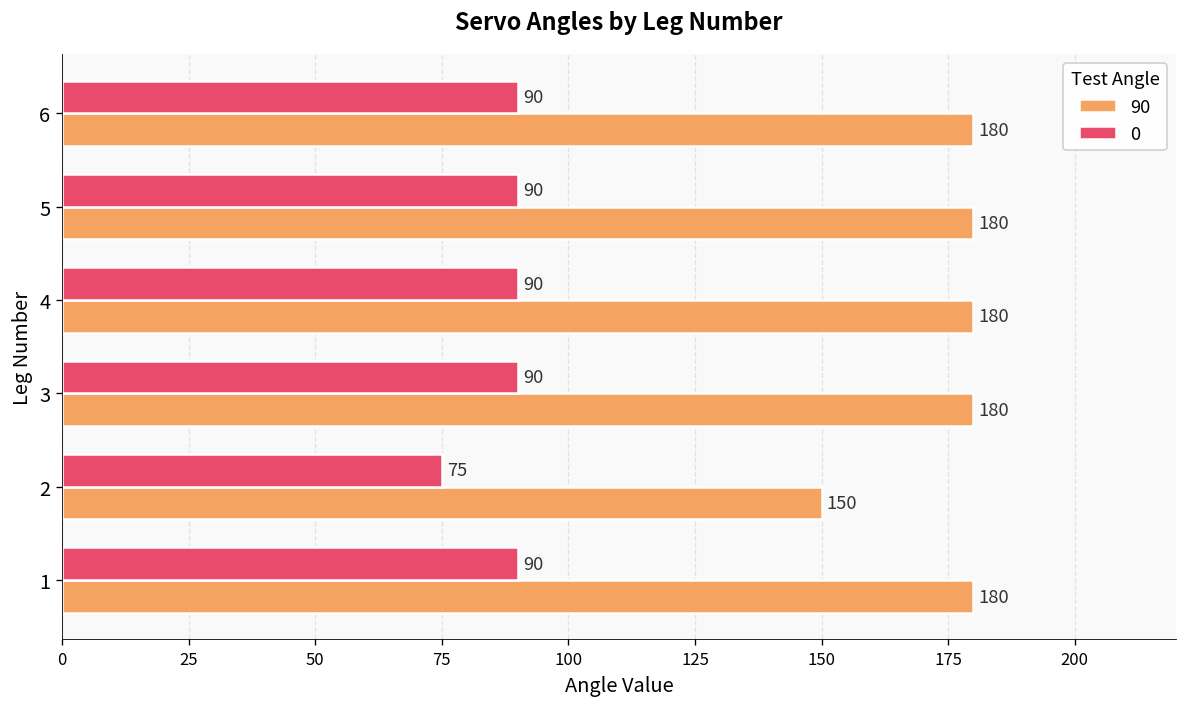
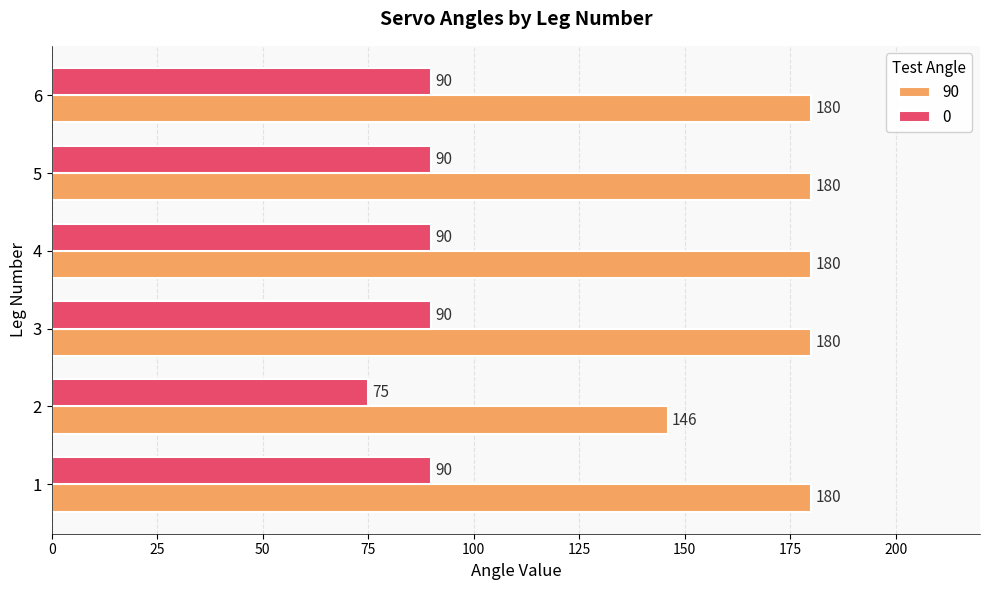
90, 2: 150 -> 146
